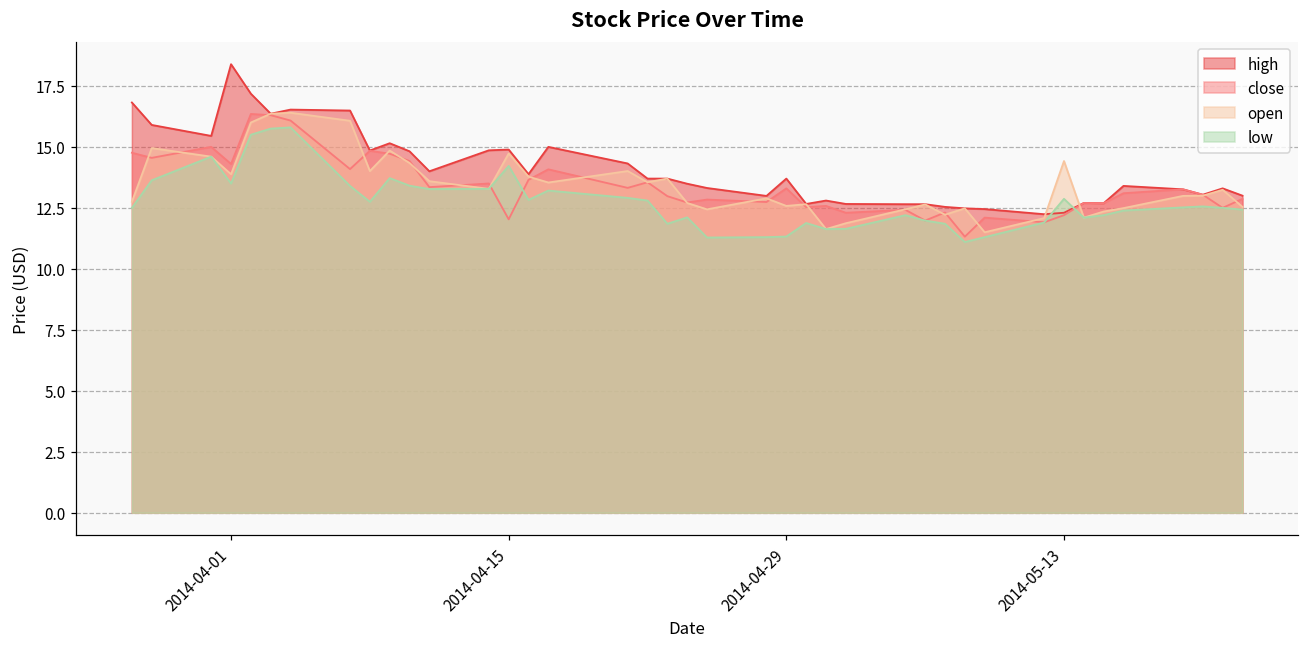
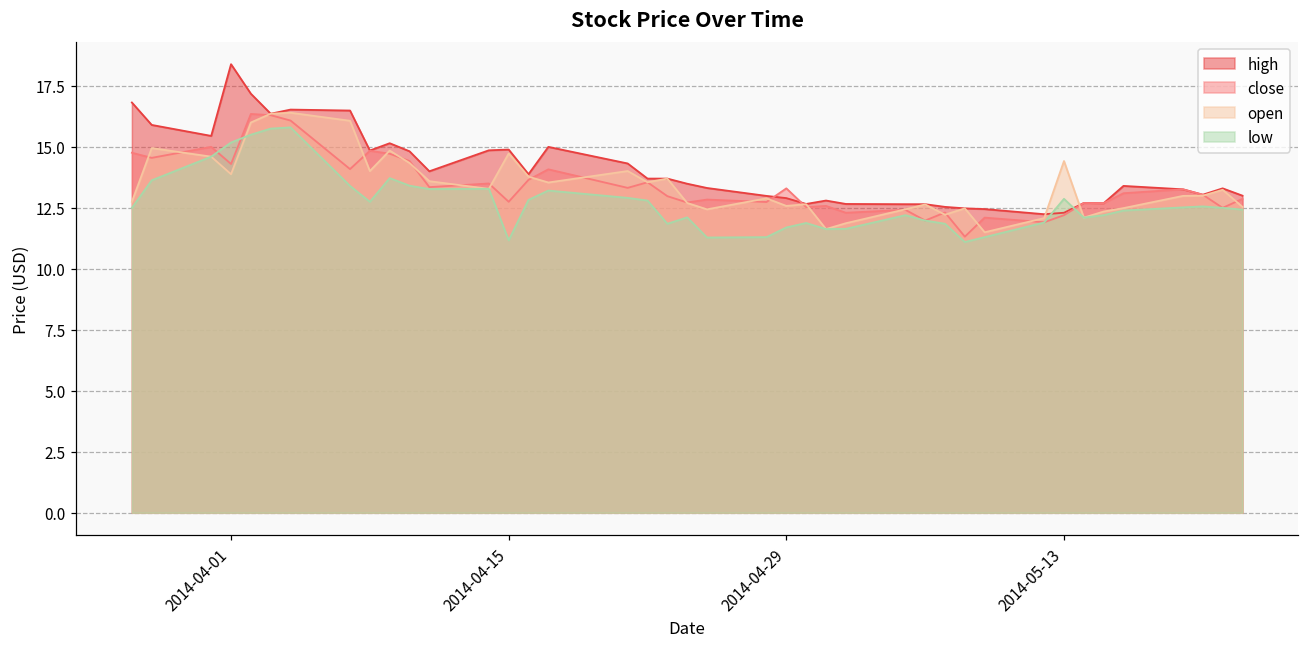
low, 2014-04-01: 13.5 -> 15.2
close, 2014-04-15: 12.0 -> 12.8
low, 2014-04-15: 14.2 -> 11.2
high, 2014-04-29: 13.7 -> 12.9
low, 2014-04-29: 11.3 -> 11.7
